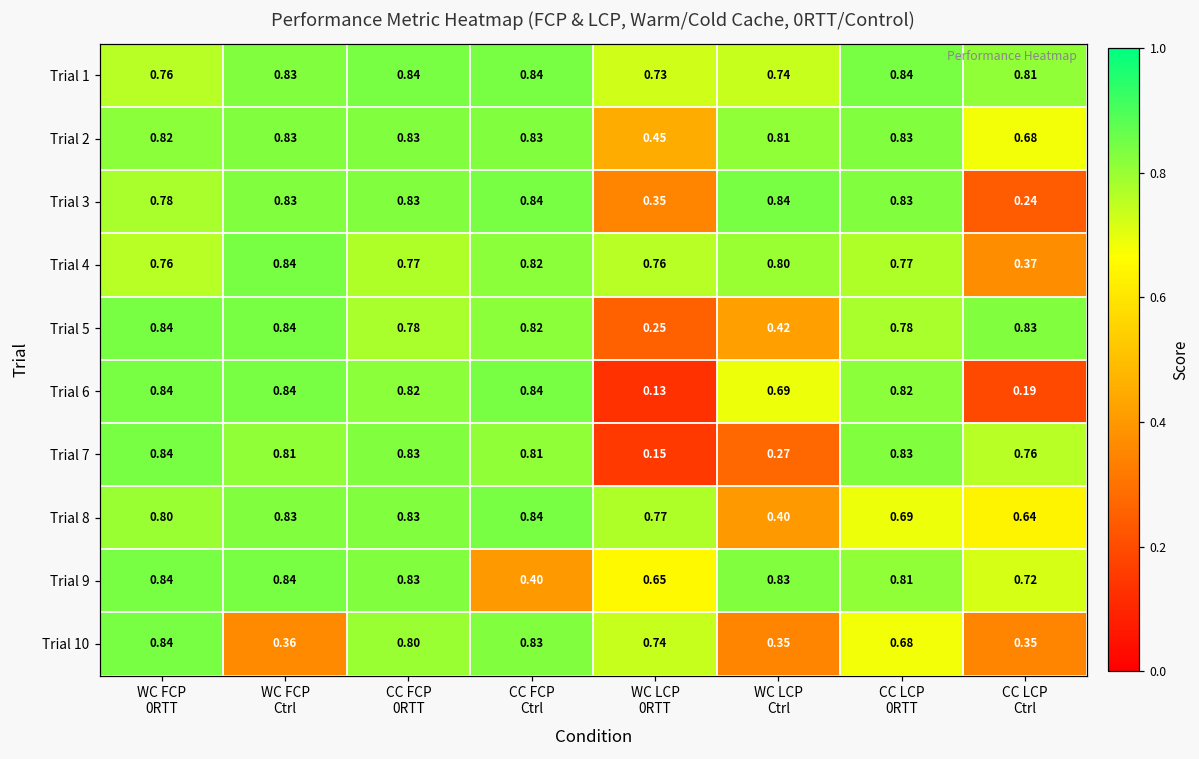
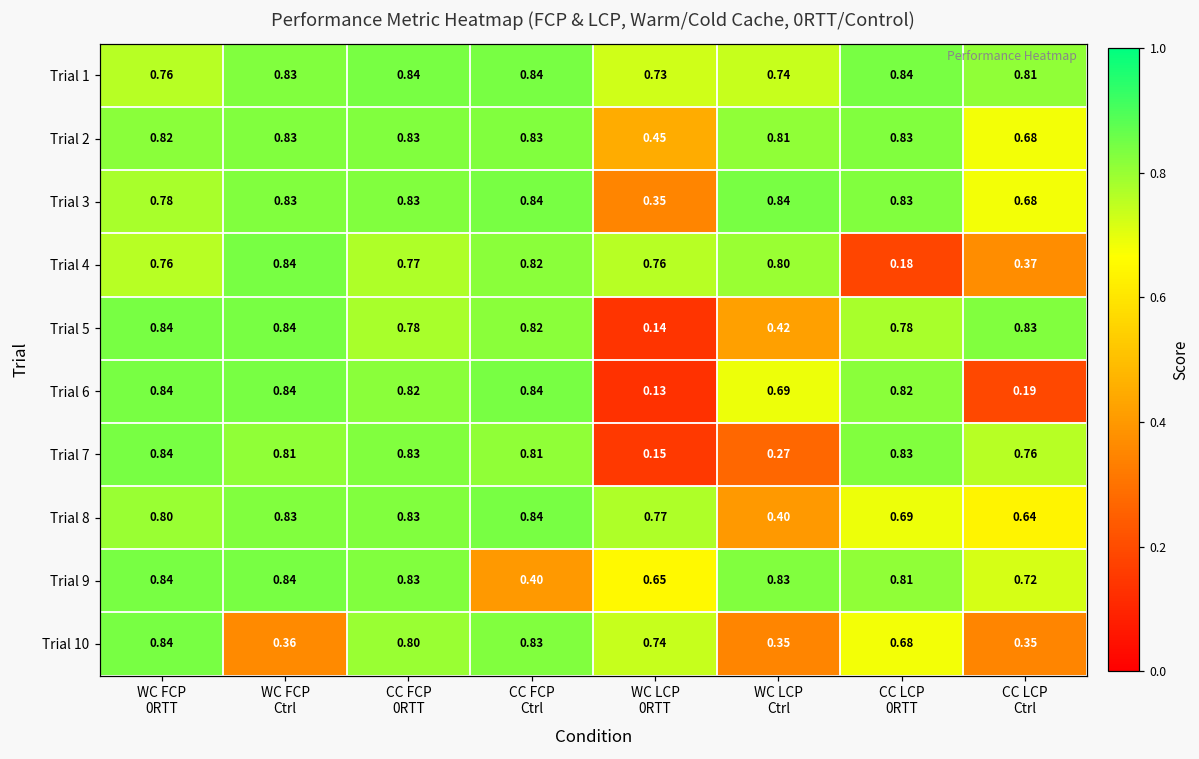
Trial 3, CC LCP Ctrl: 0.24 -> 0.68
Trial 4, CC LCP 0RTT: 0.77 -> 0.18
Trial 5, WC LCP 0RTT: 0.25 -> 0.14
